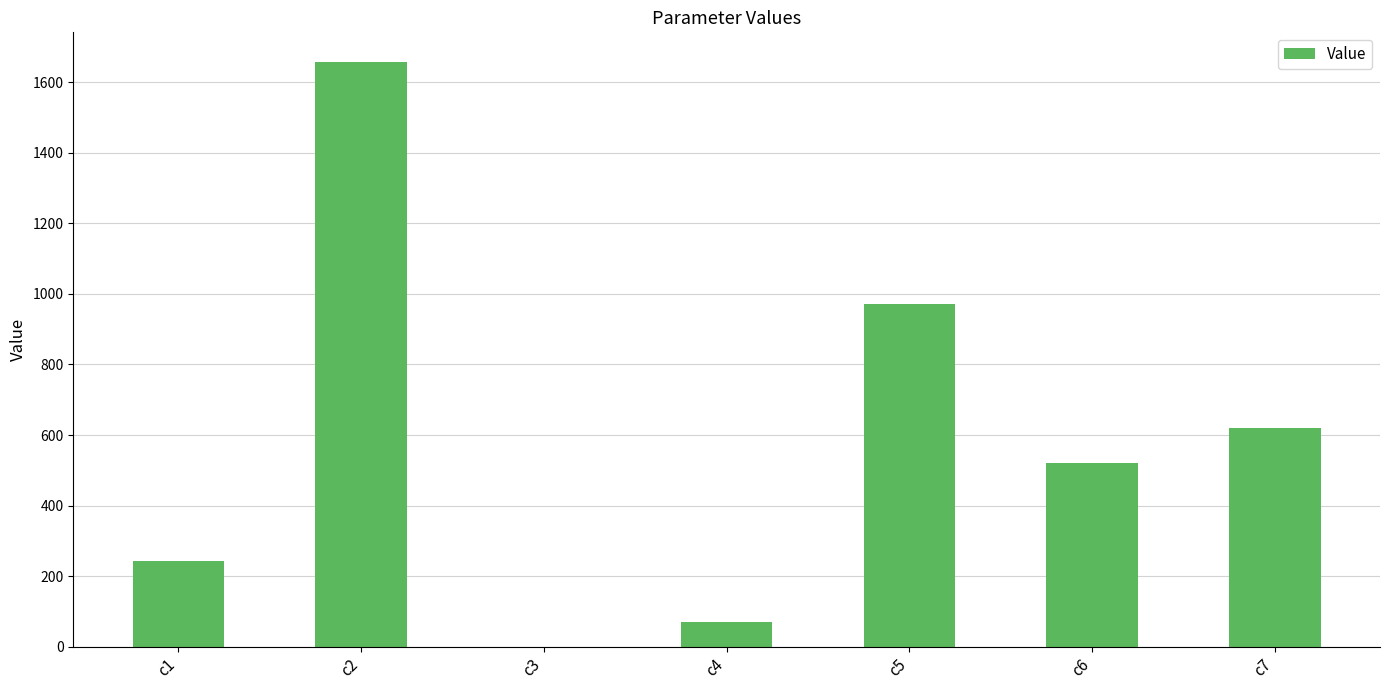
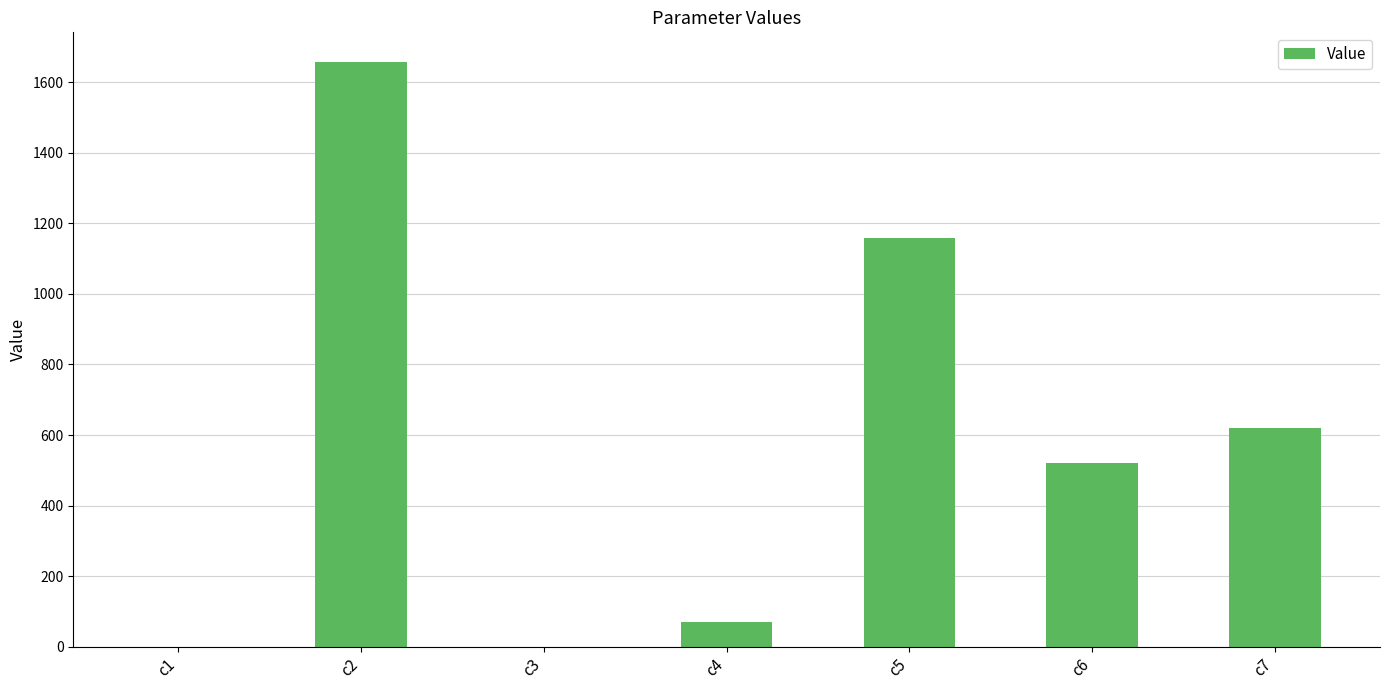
c1: 240 -> 0
c5: 970 -> 1160
